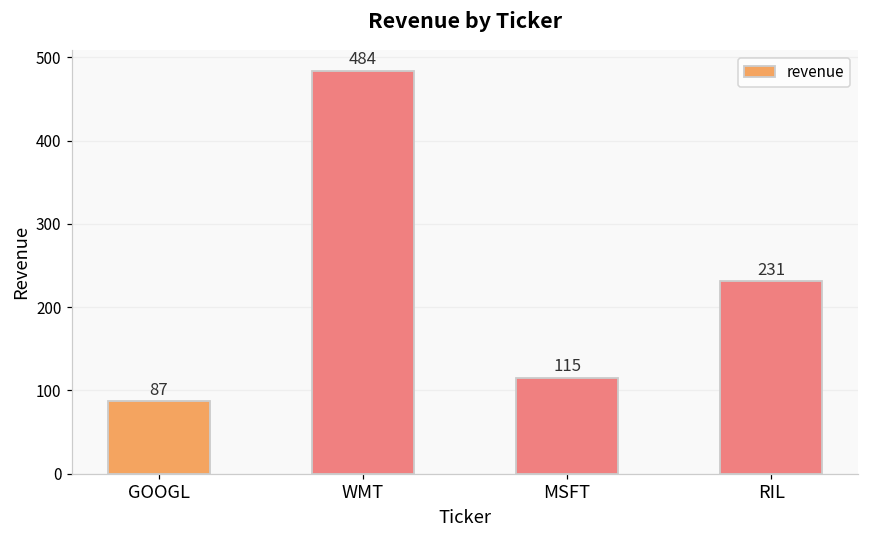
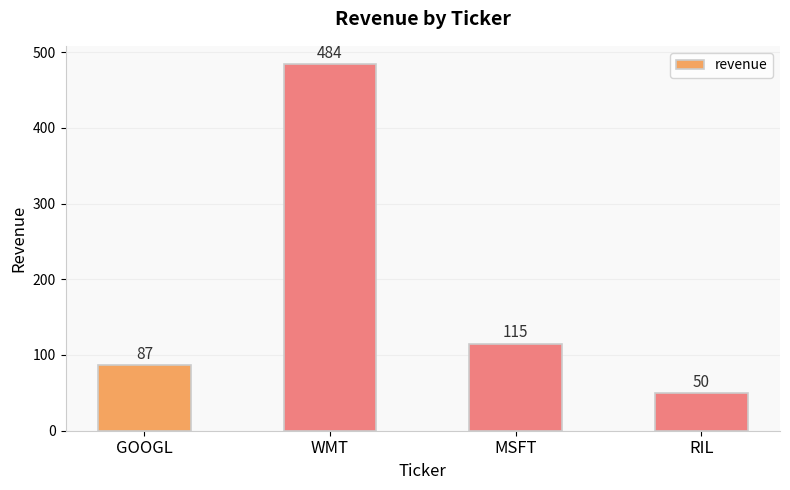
RIL: 231 -> 50
